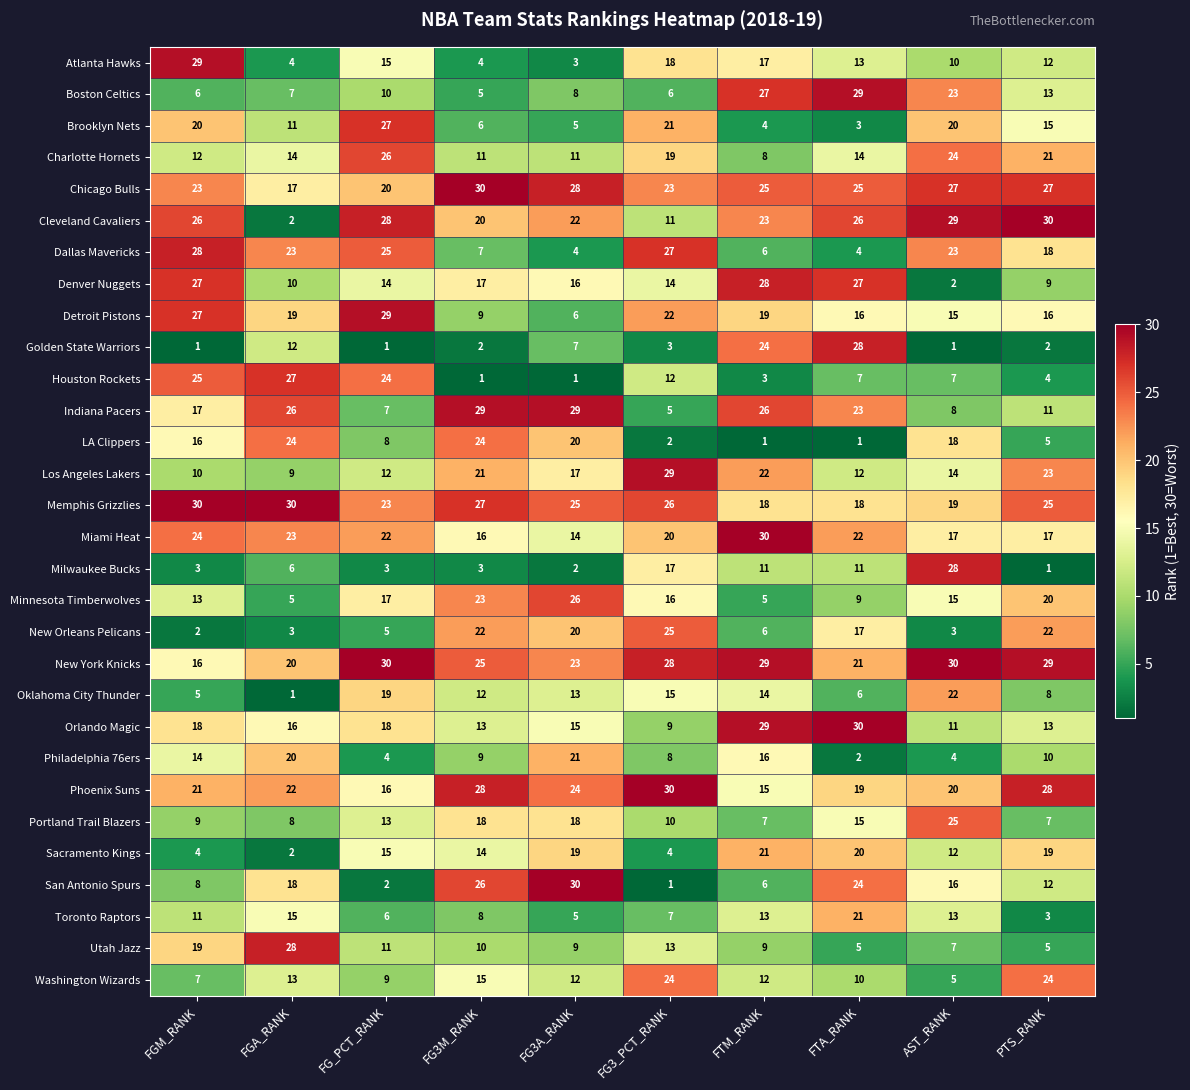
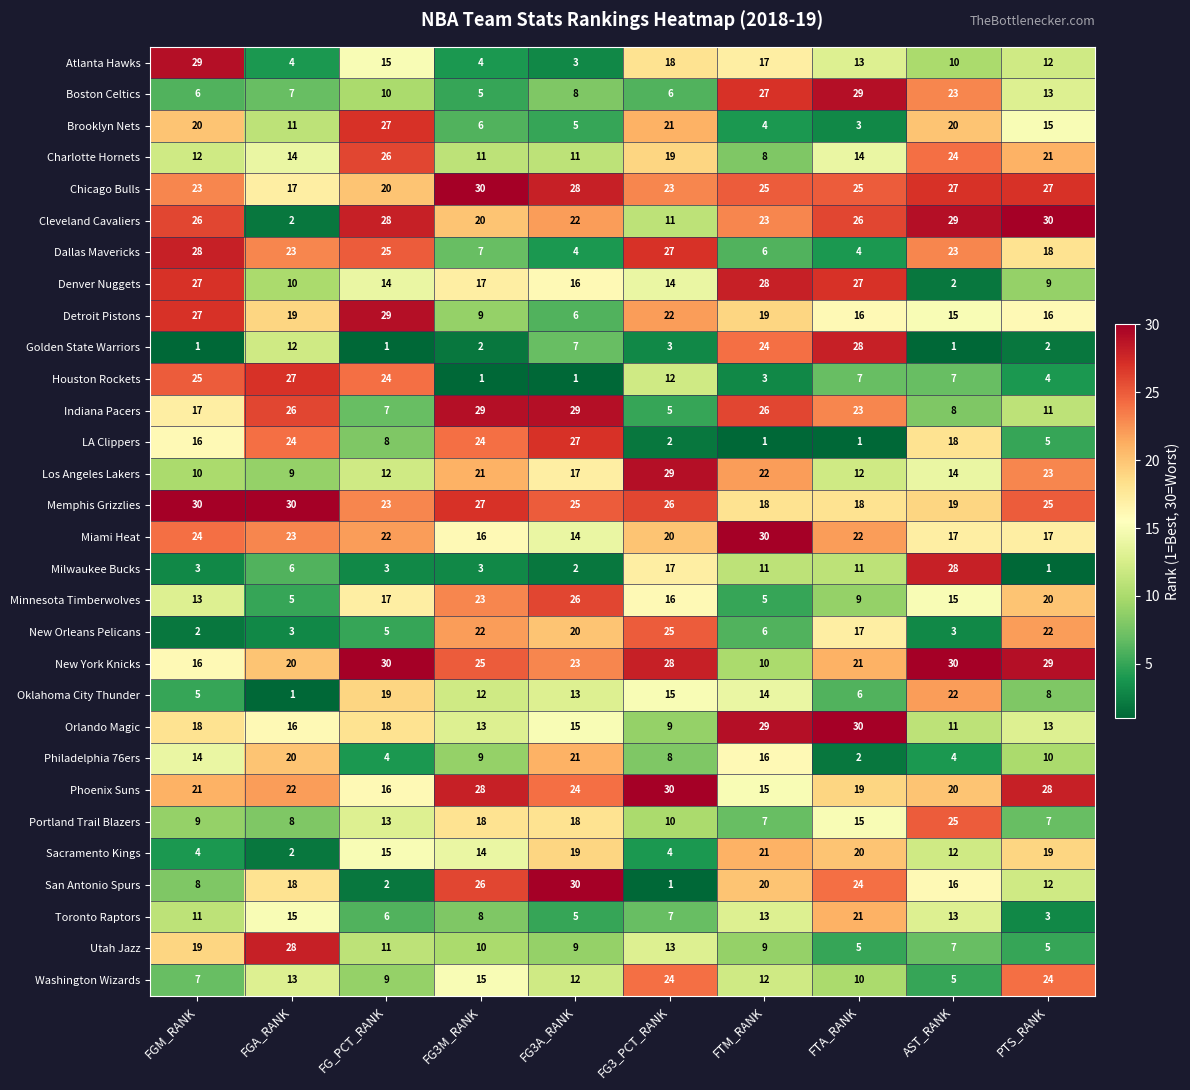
LA Clippers, FG3A_RANK: 20 -> 27
New York Knicks, FTM_RANK: 29 -> 10
San Antonio Spurs, FTM_RANK: 6 -> 20
